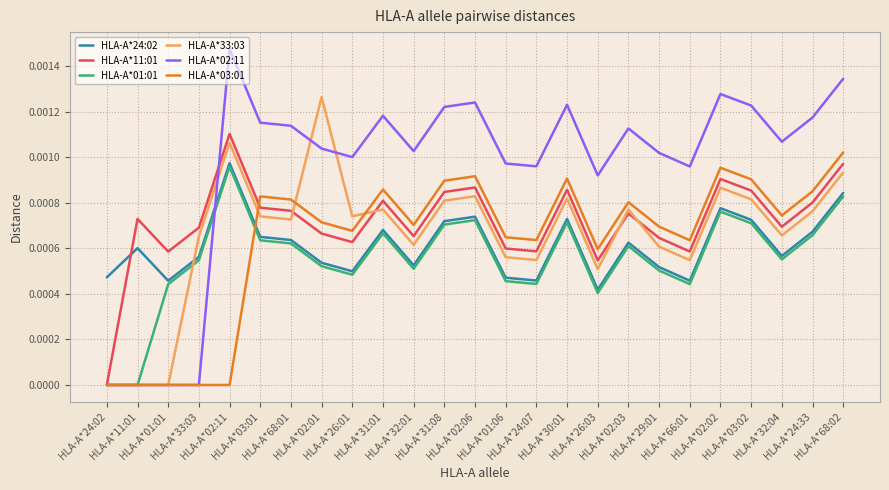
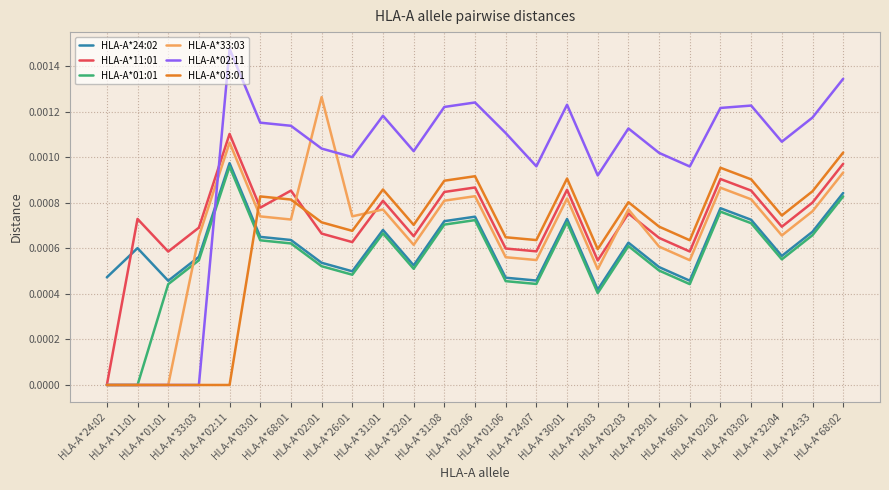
HLA-A*11:01, HLA-A*68:01: 0.00077 -> 0.00085
HLA-A*02:11, HLA-A*01:06: 0.00097 -> 0.00111
HLA-A*02:11, HLA-A*02:02: 0.00128 -> 0.00122
